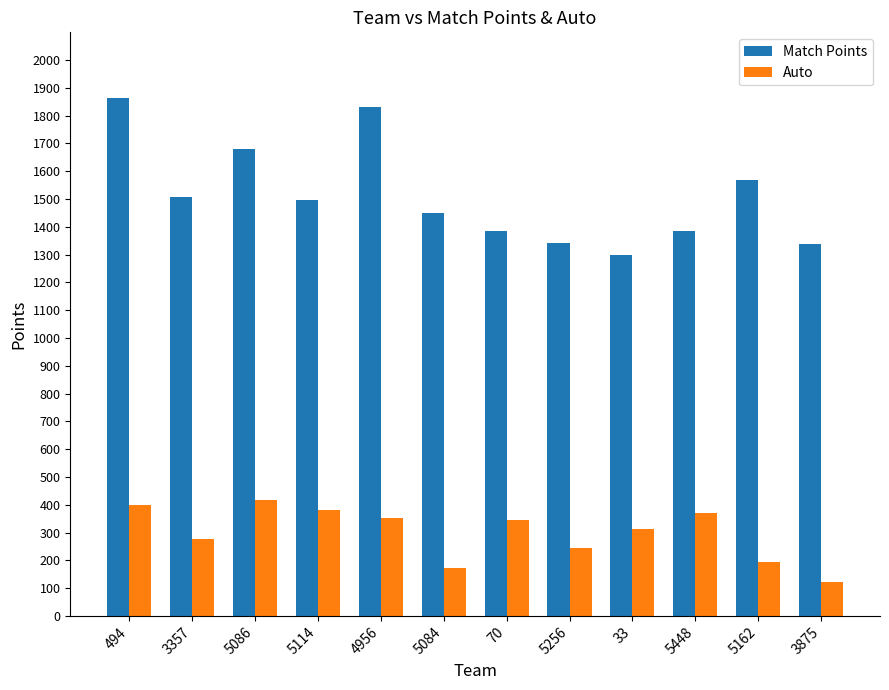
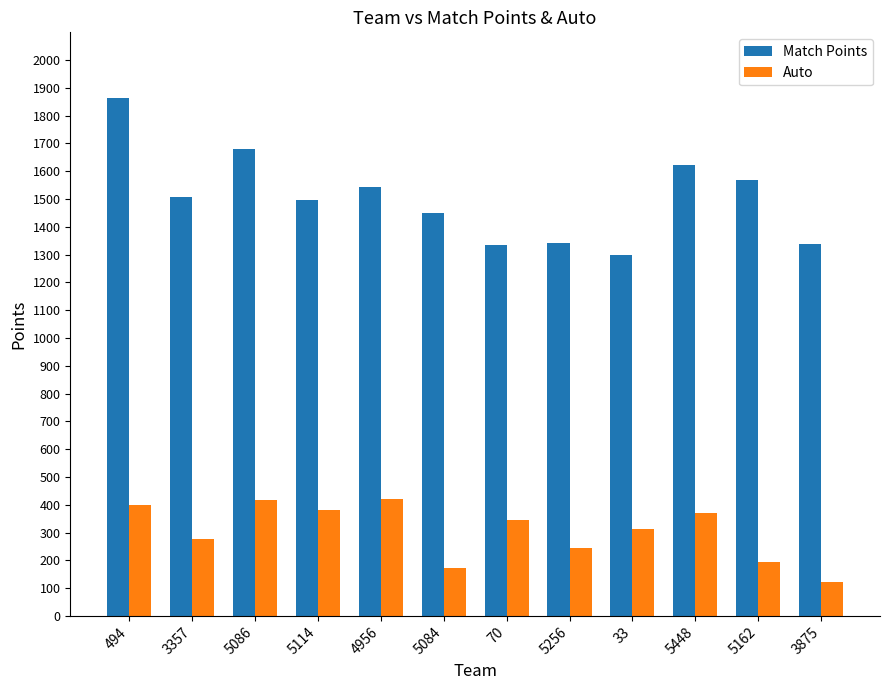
Match Points, 4956: 1830 -> 1540
Auto, 4956: 350 -> 420
Match Points, 70: 1390 -> 1340
Match Points, 5448: 1380 -> 1620
